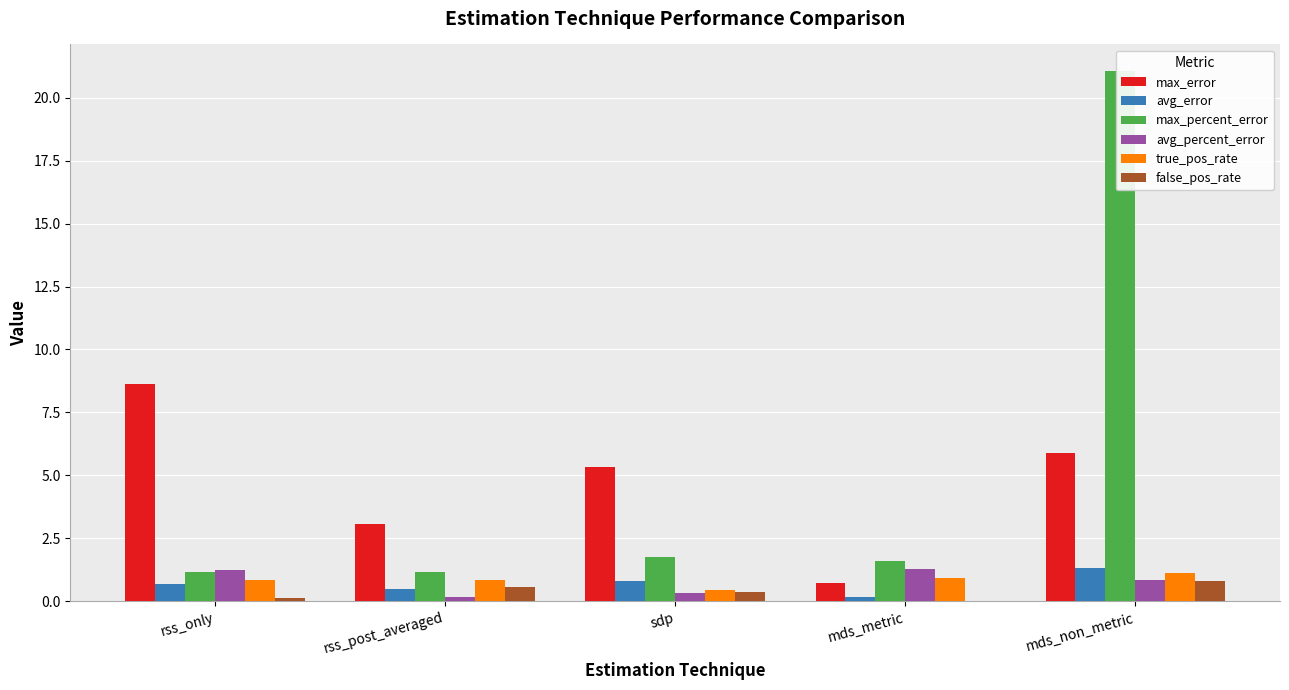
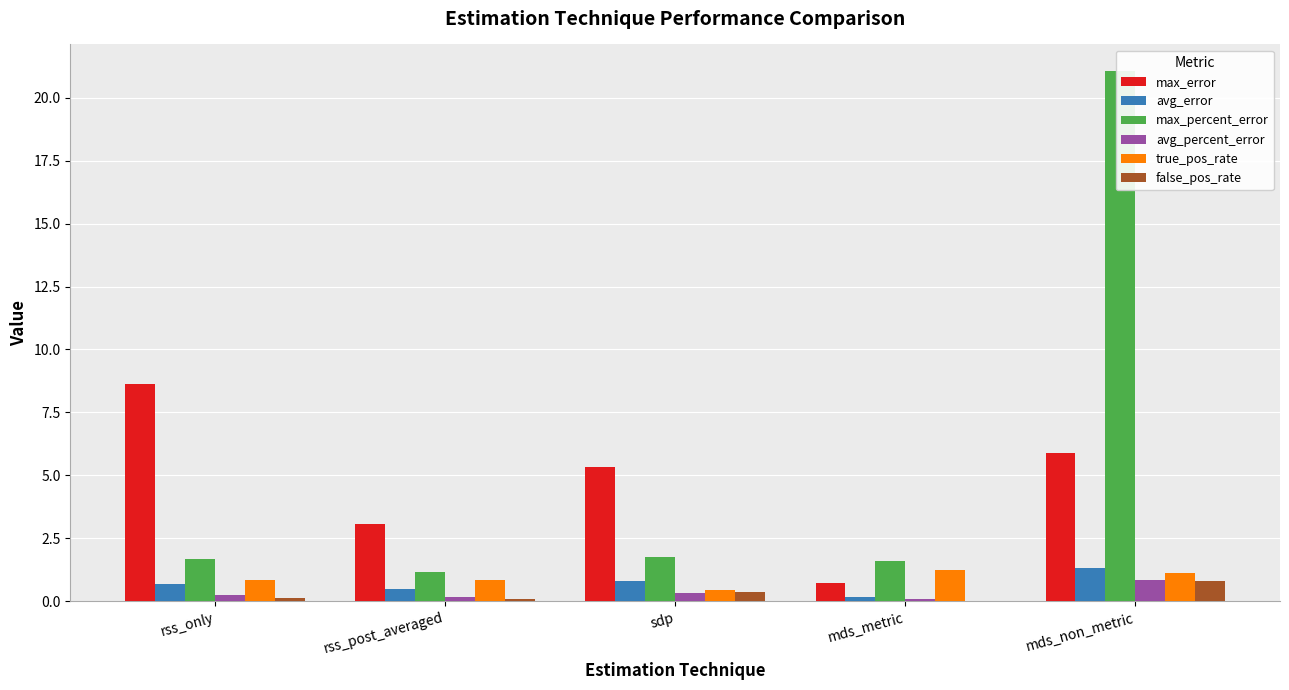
max_percent_error, rss_only: 1.2 -> 1.7
avg_percent_error, rss_only: 1.2 -> 0.3
false_pos_rate, rss_post_averaged: 0.6 -> 0.1
avg_percent_error, mds_metric: 1.3 -> 0.1
true_pos_rate, mds_metric: 0.9 -> 1.3
